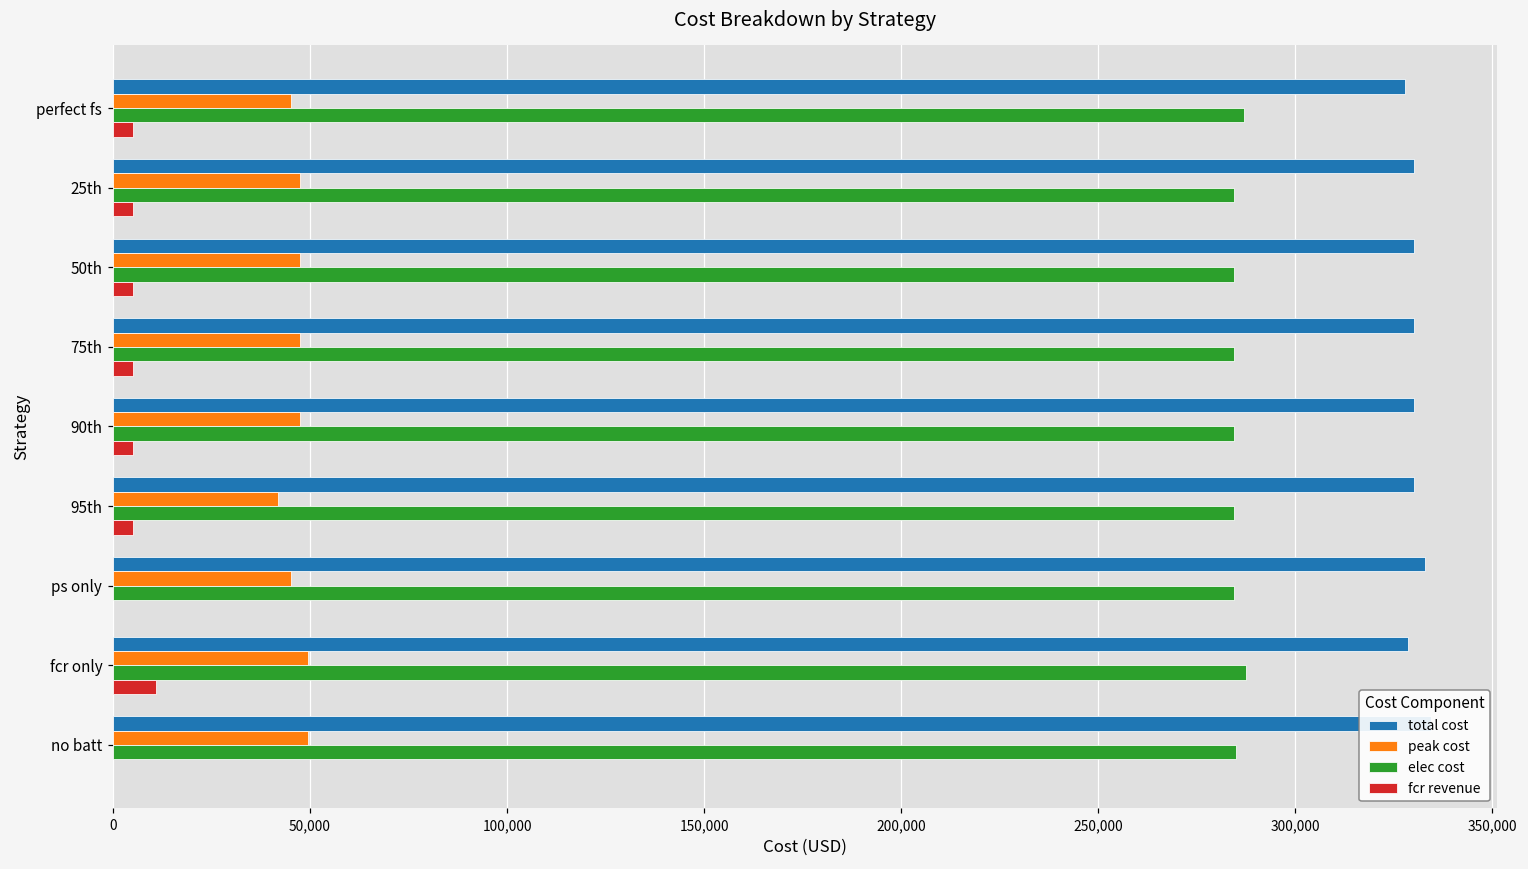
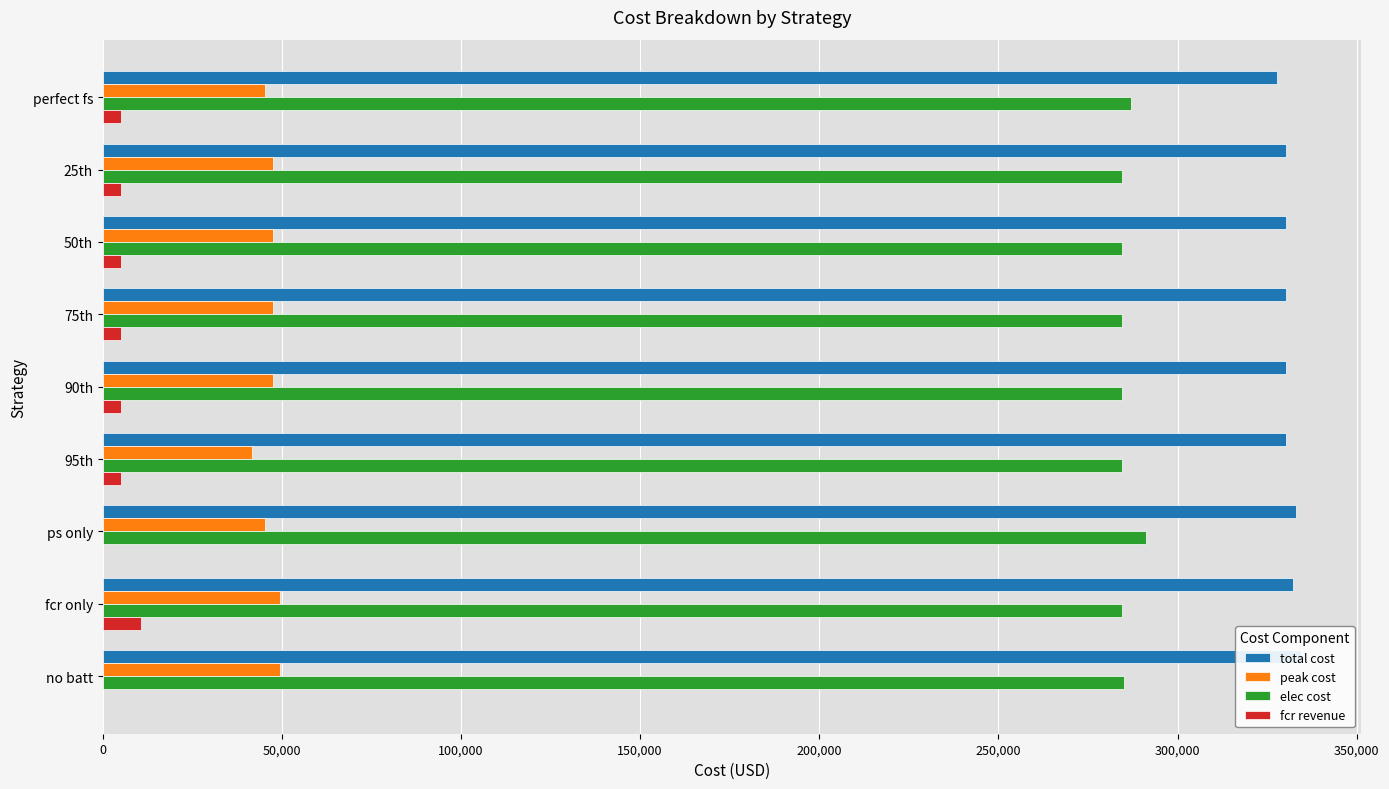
elec cost, ps only: 285,000 -> 291,000
total cost, fcr only: 329,000 -> 332,000
elec cost, fcr only: 288,000 -> 284,000
